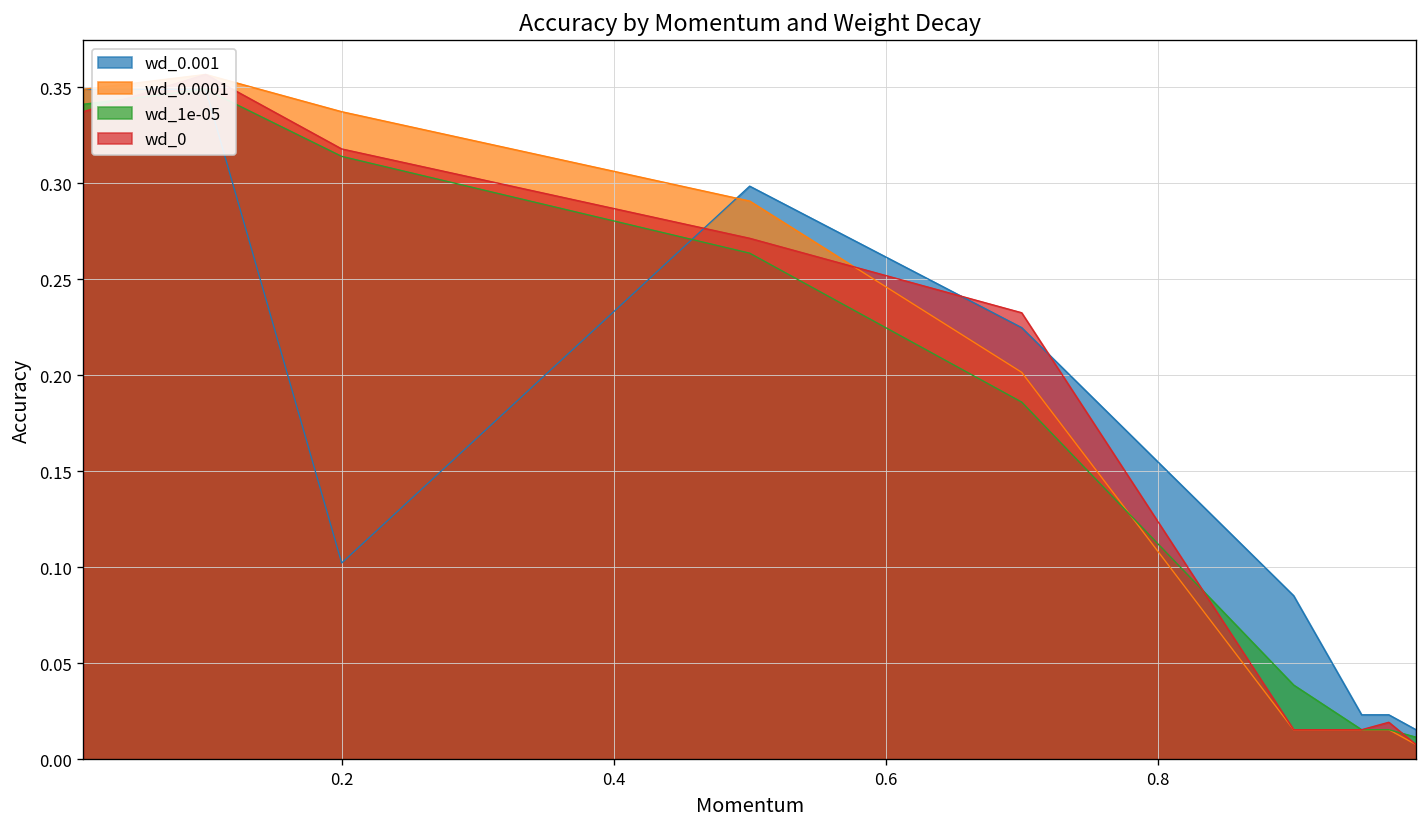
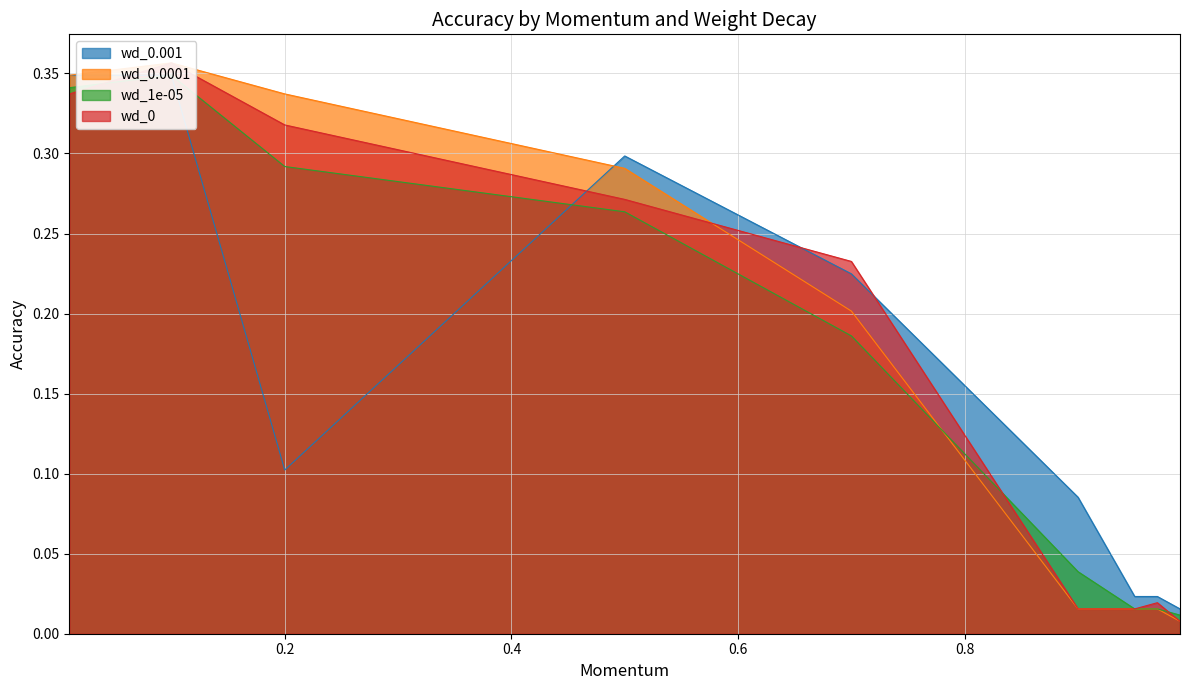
wd_1e-05, 0.2: 0.314 -> 0.292
